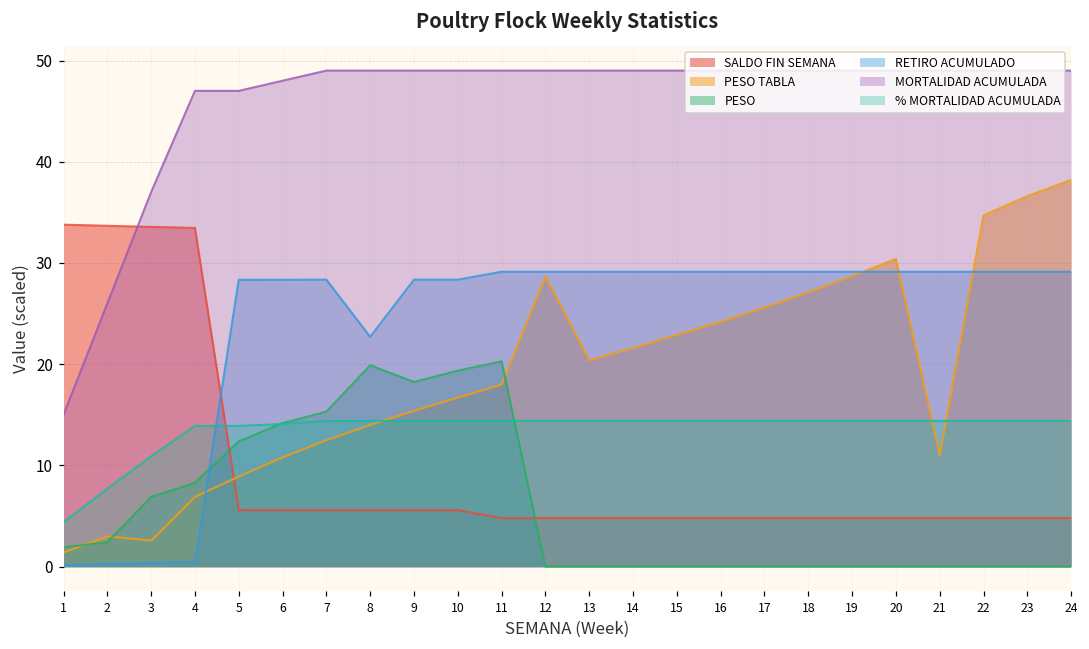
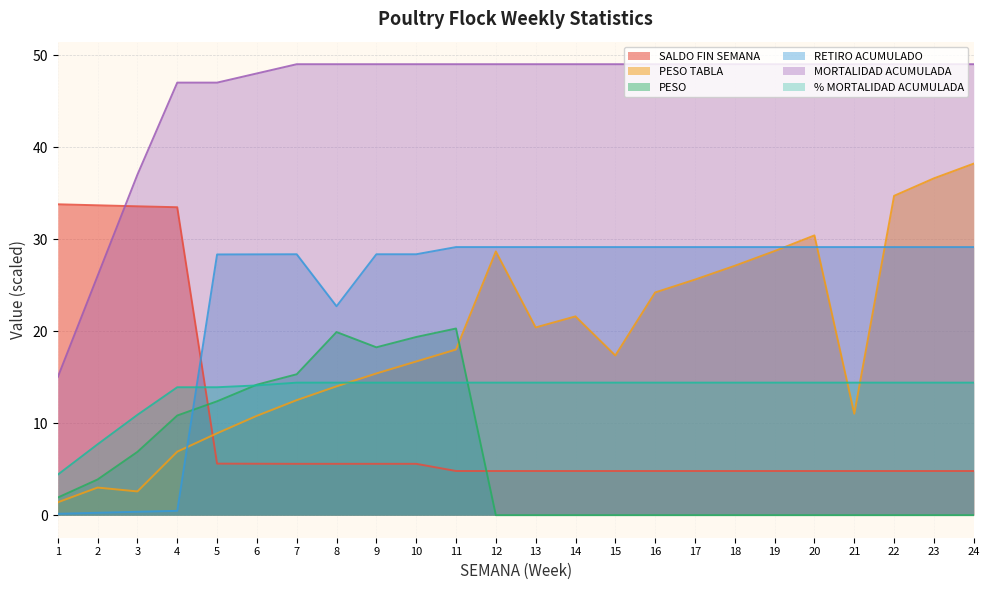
PESO, 2: 2 -> 4
PESO, 4: 8 -> 11
PESO TABLA, 15: 23 -> 17
